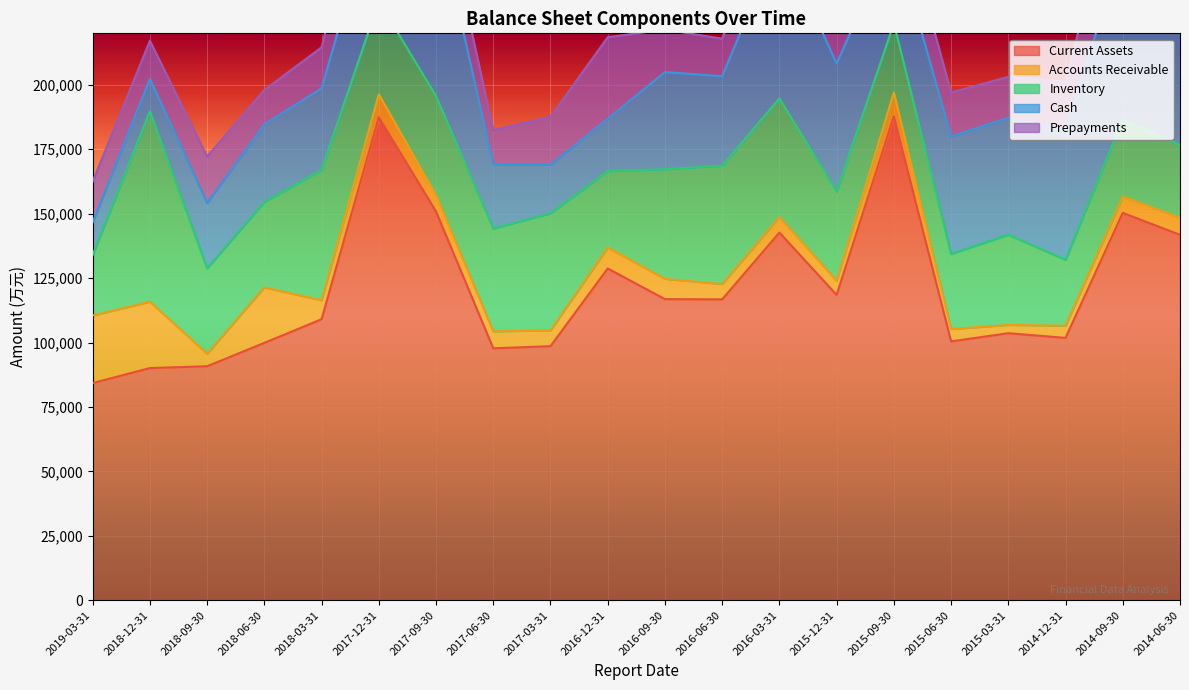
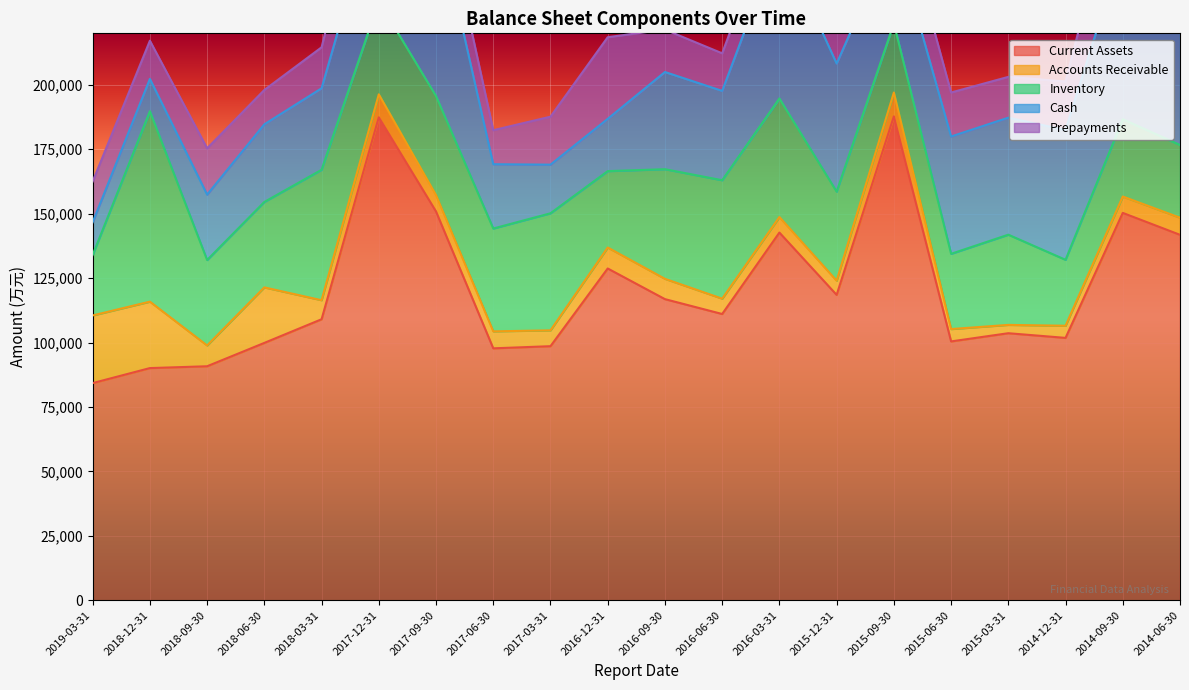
Accounts Receivable, 2018-09-30: 5,000 -> 8,000
Current Assets, 2016-06-30: 117,000 -> 111,000
